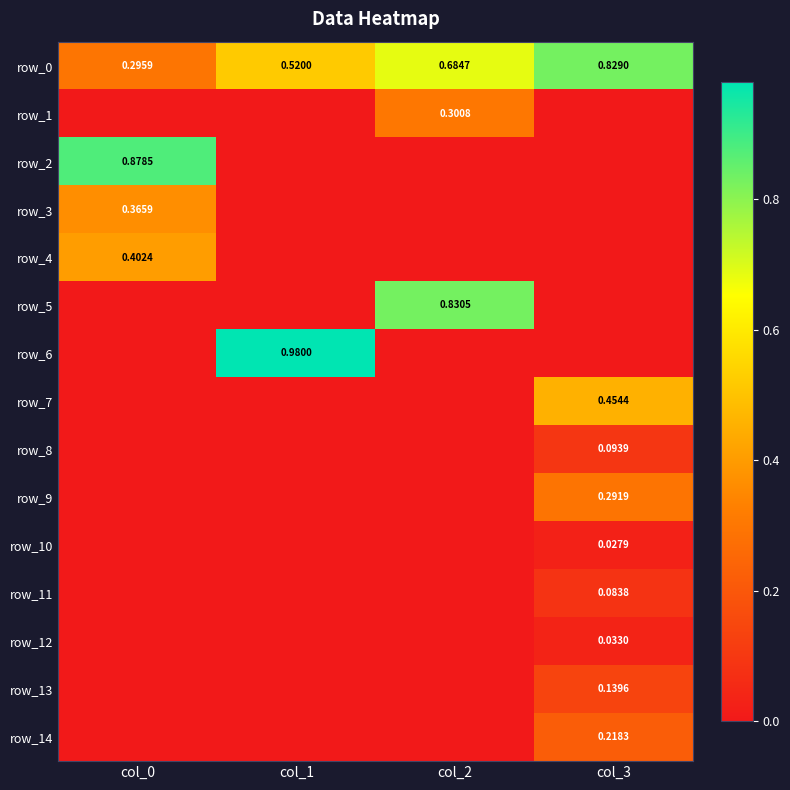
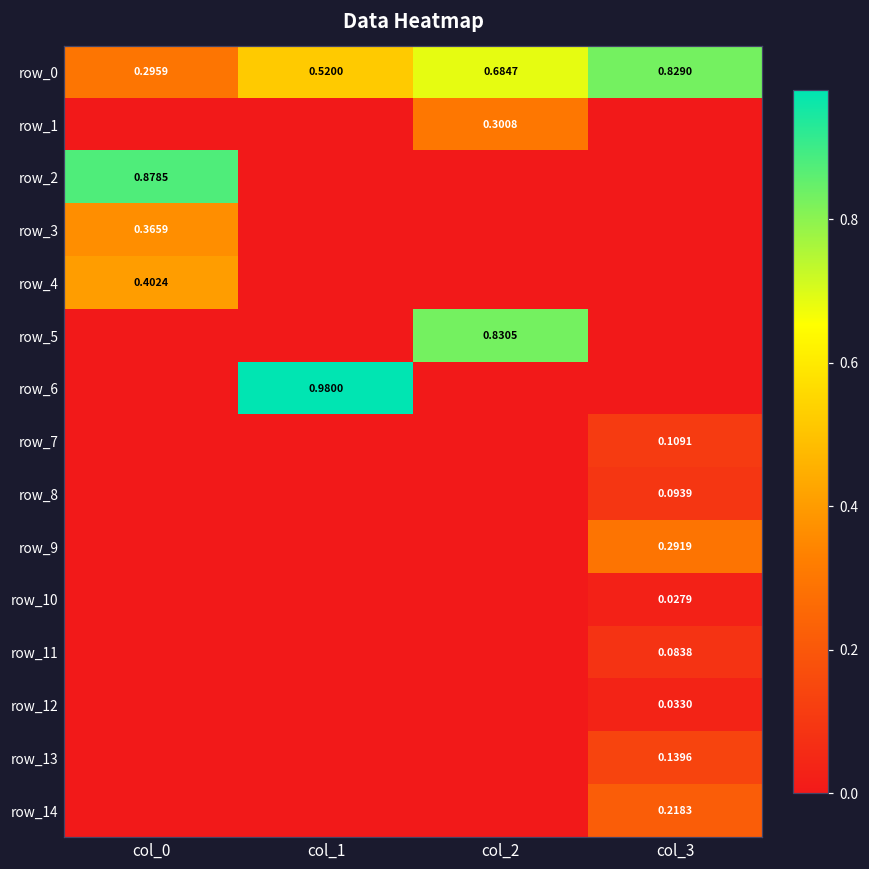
row_7, col_3: 0.4544 -> 0.1091
